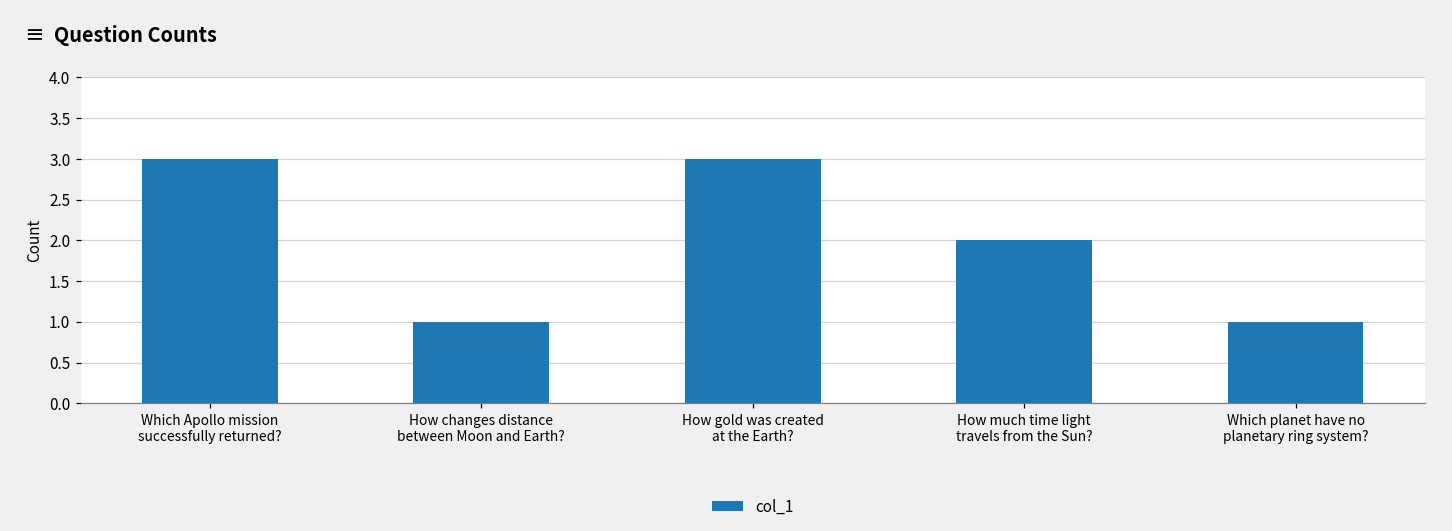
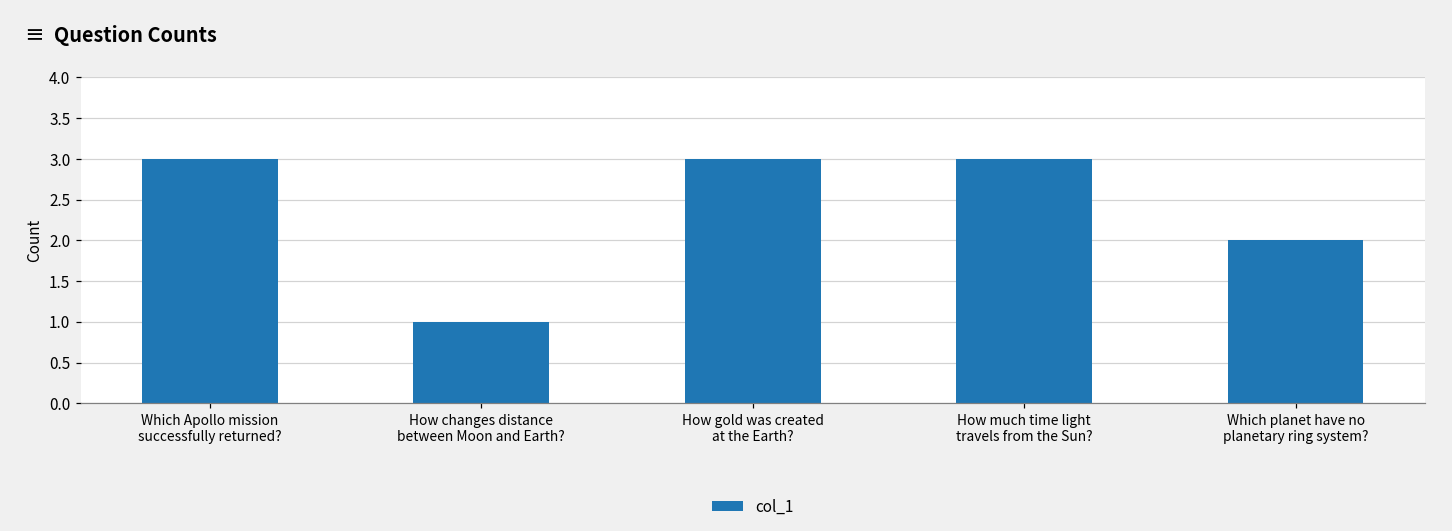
How much time light travels from the Sun?: 2 -> 3
Which planet have no planetary ring system?: 1 -> 2
